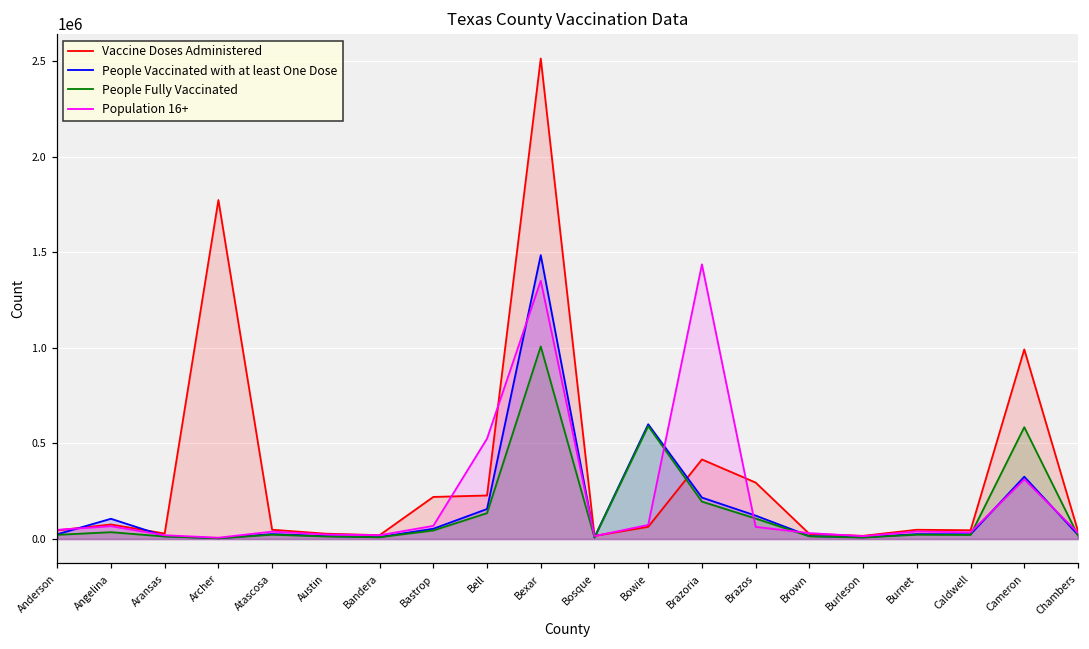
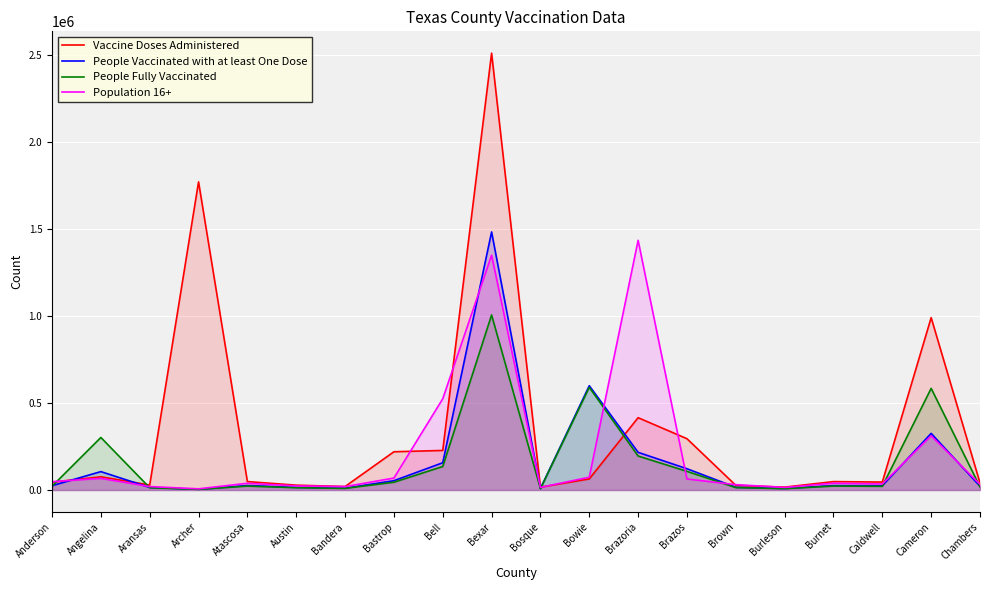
People Fully Vaccinated, Angelina: 40000 -> 300000
